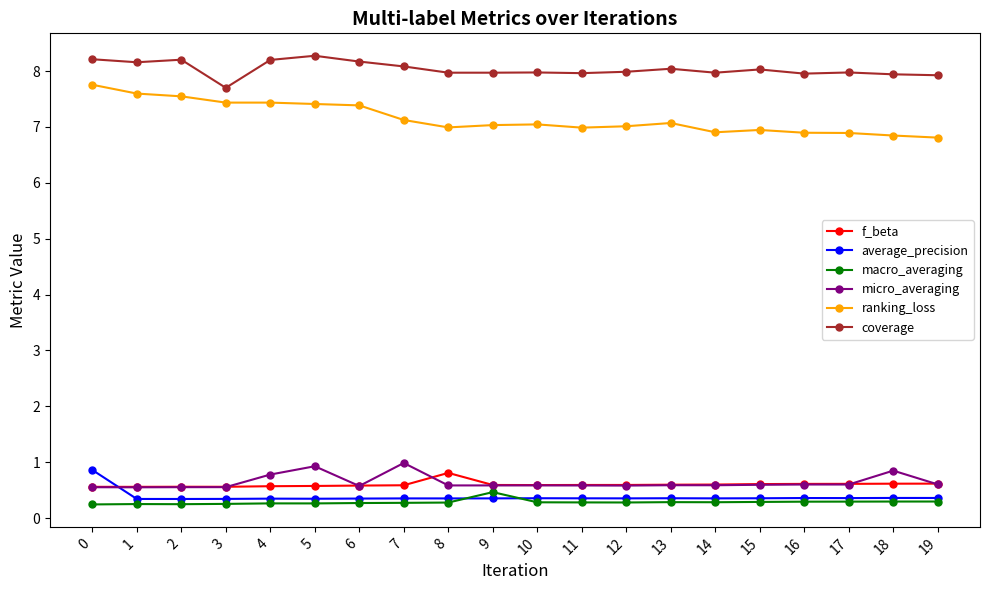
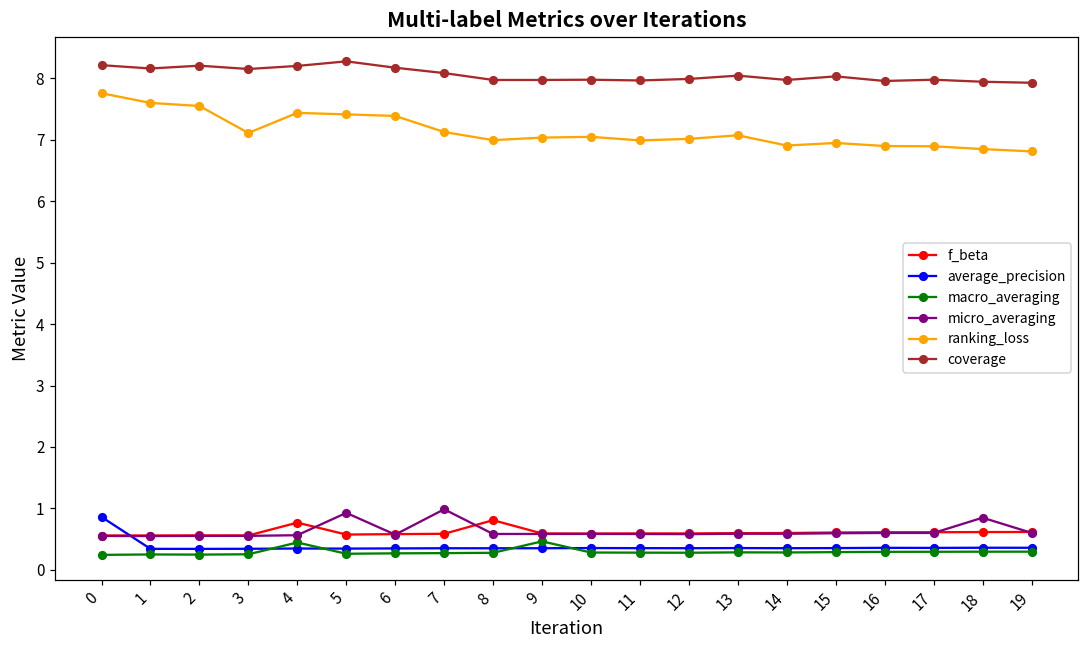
ranking_loss, 3: 7.4 -> 7.1
coverage, 3: 7.7 -> 8.1
f_beta, 4: 0.6 -> 0.8
macro_averaging, 4: 0.3 -> 0.4
micro_averaging, 4: 0.8 -> 0.6
